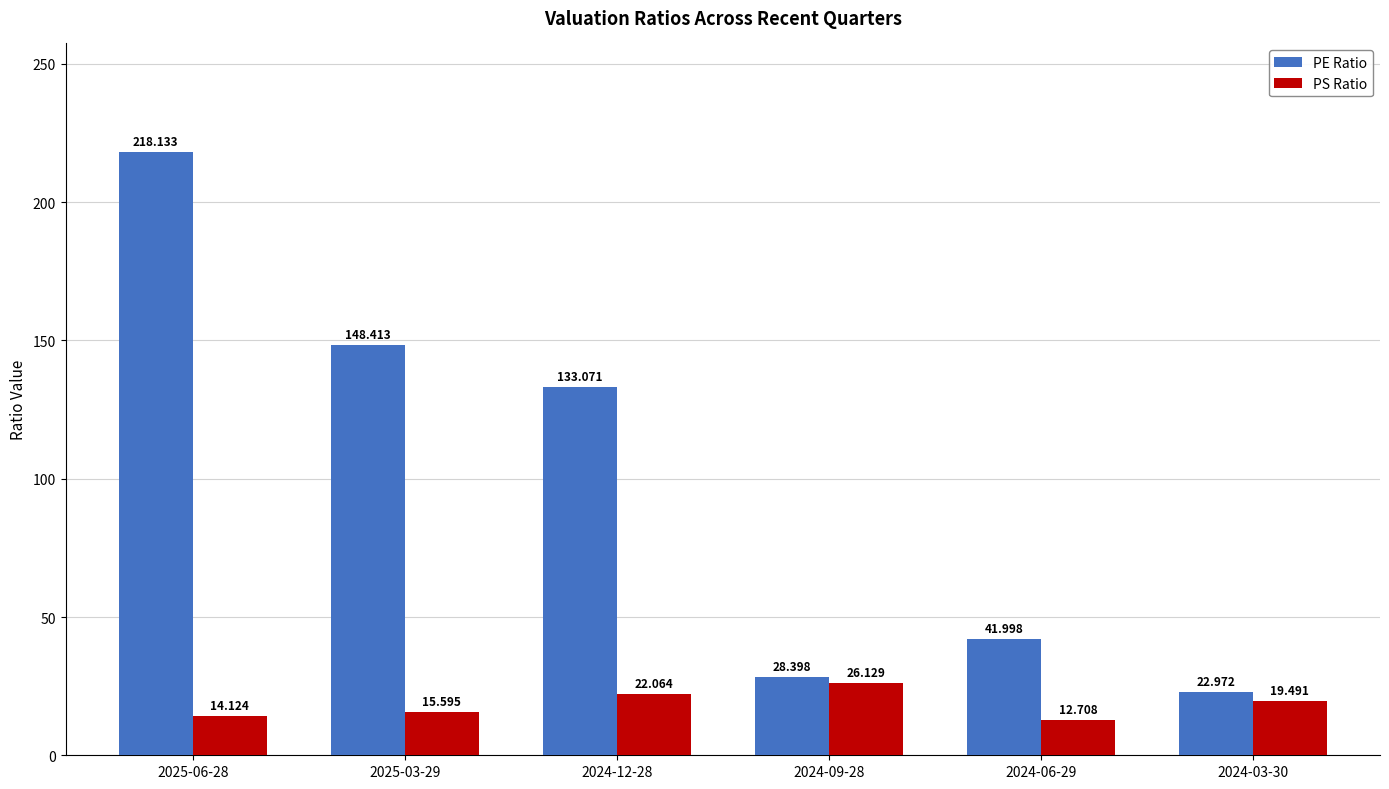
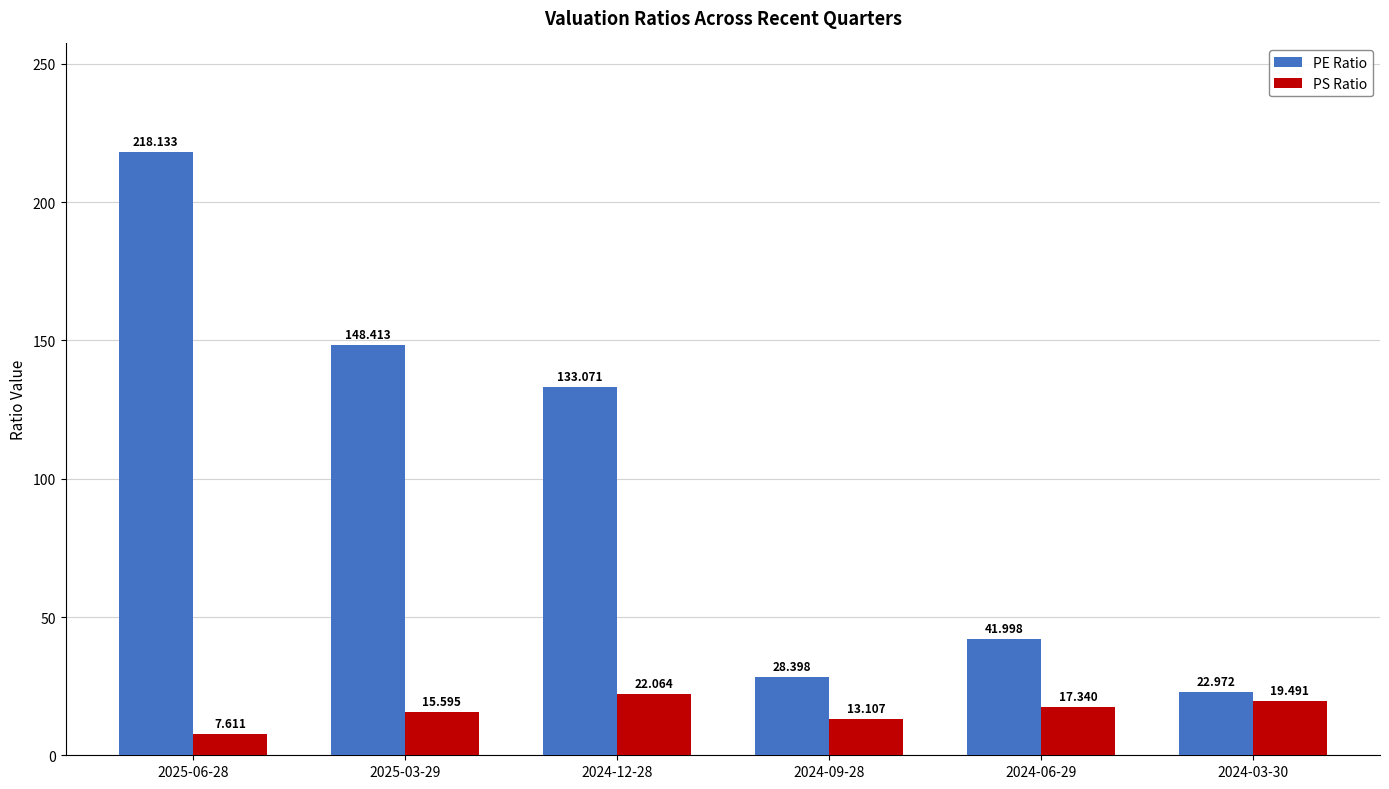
PS Ratio, 2025-06-28: 14.124 -> 7.611
PS Ratio, 2024-09-28: 26.129 -> 13.107
PS Ratio, 2024-06-29: 12.708 -> 17.340
